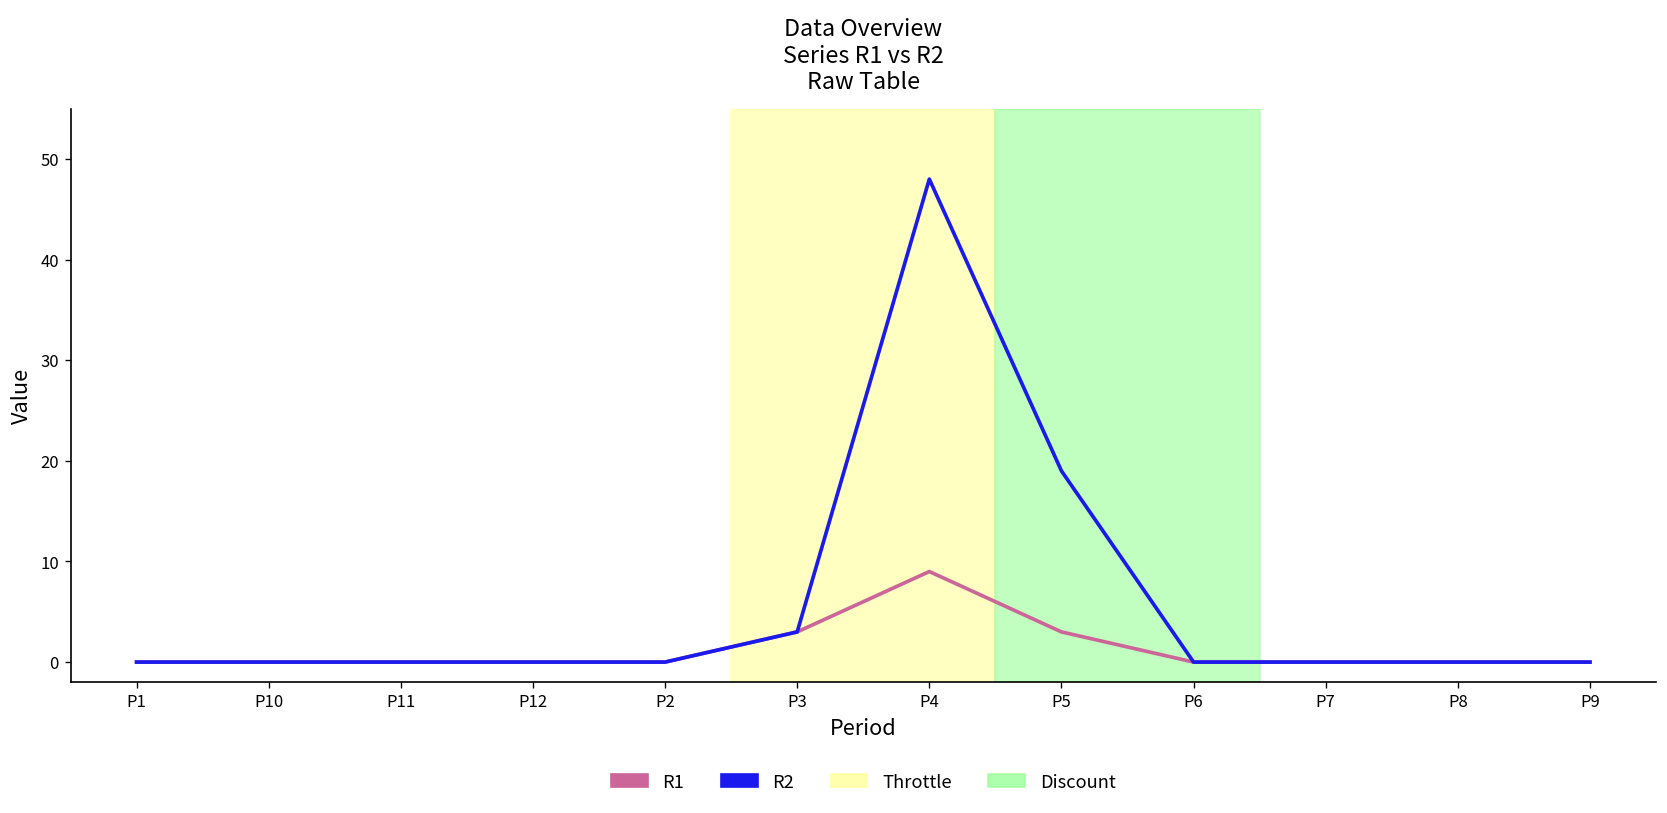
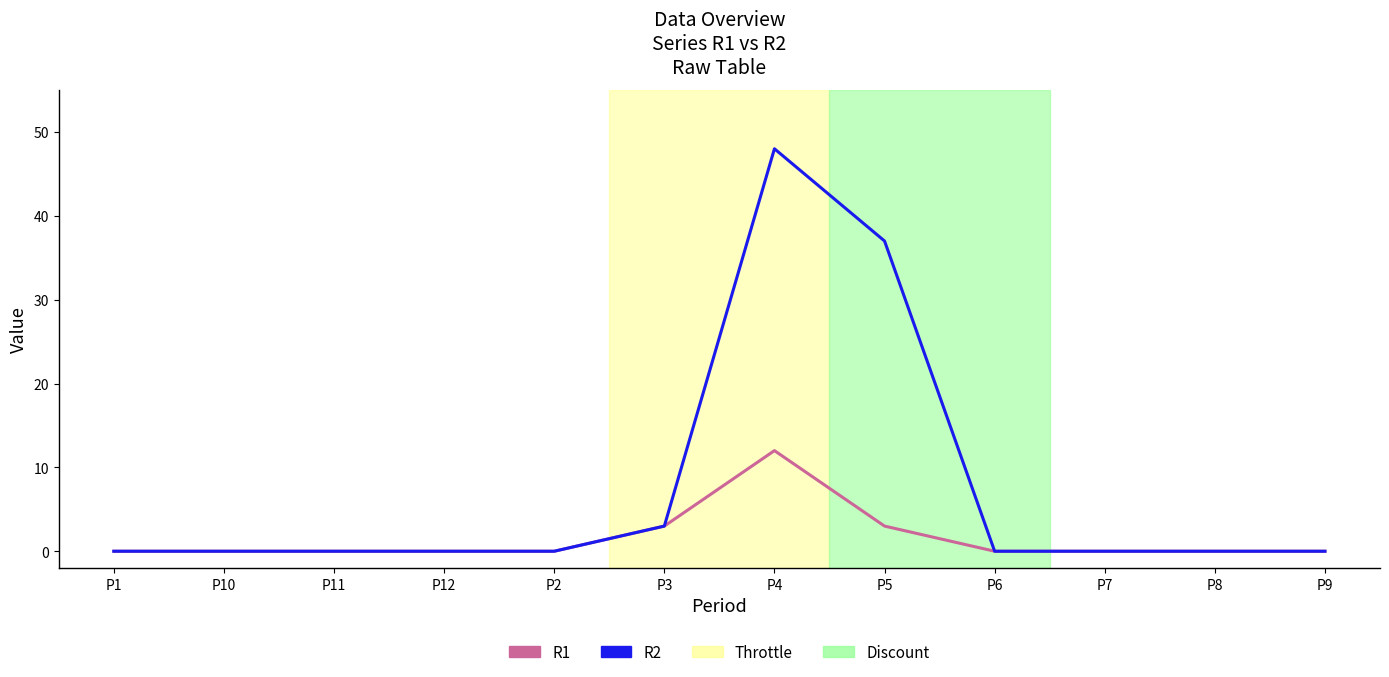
R1, P4: 9 -> 12
R2, P5: 19 -> 37
